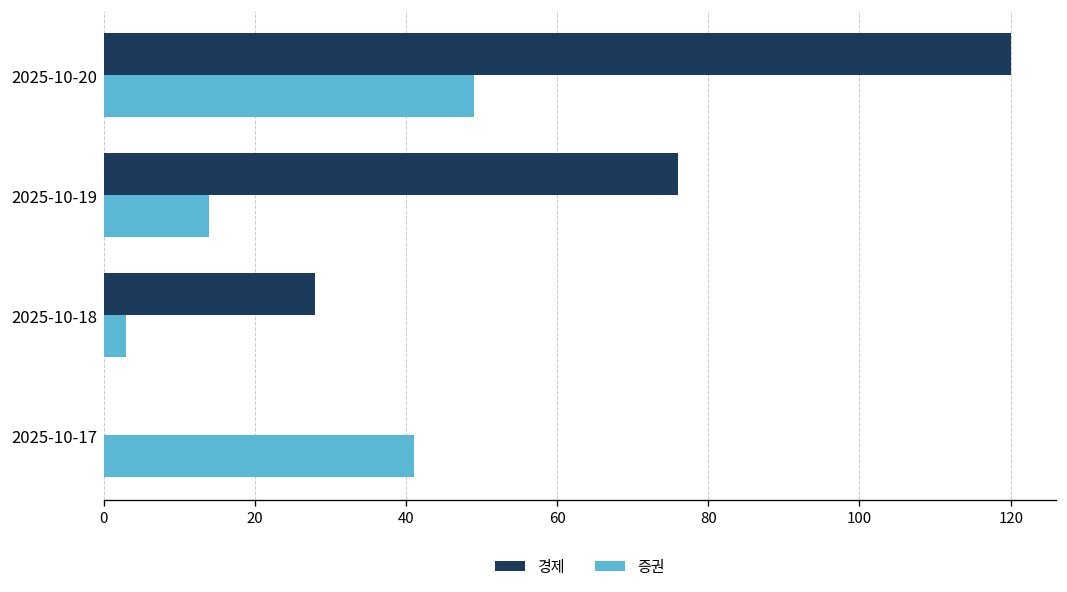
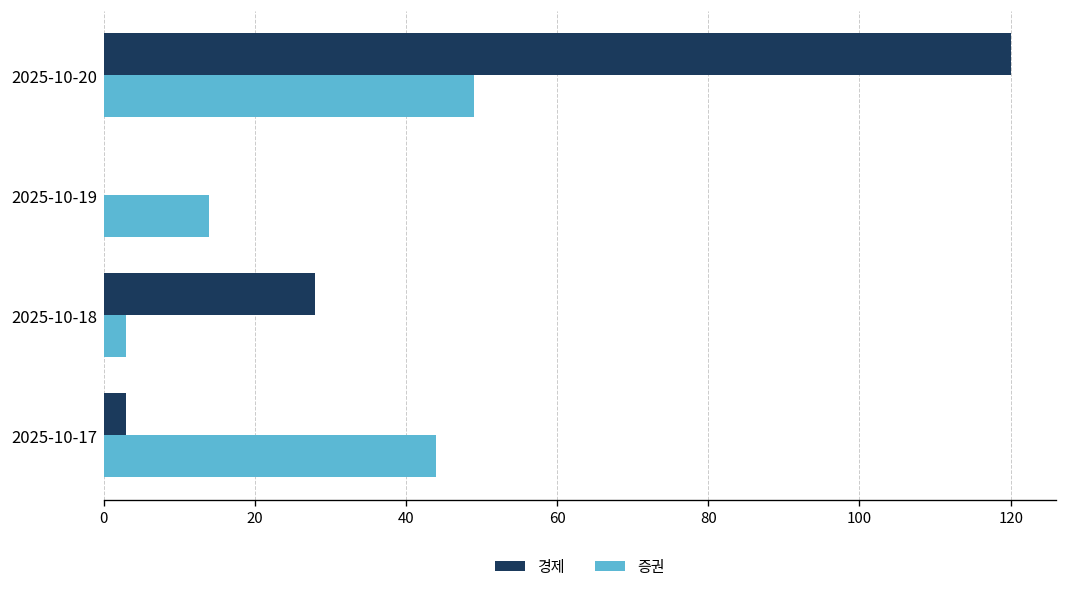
경제, 2025-10-19: 76 -> 0
경제, 2025-10-17: 0 -> 3
증권, 2025-10-17: 41 -> 44
